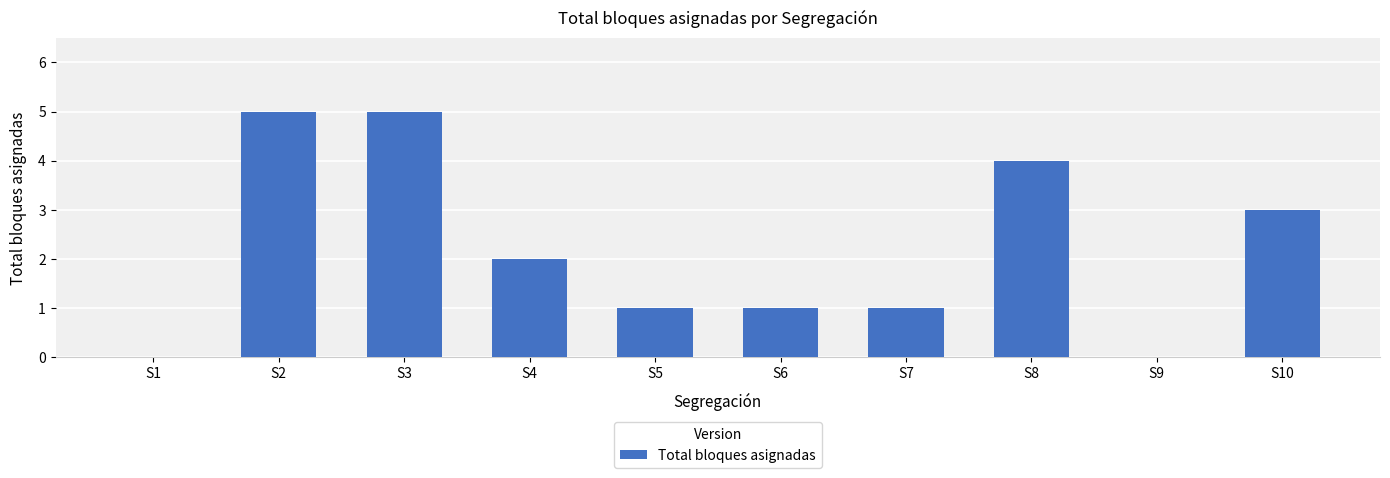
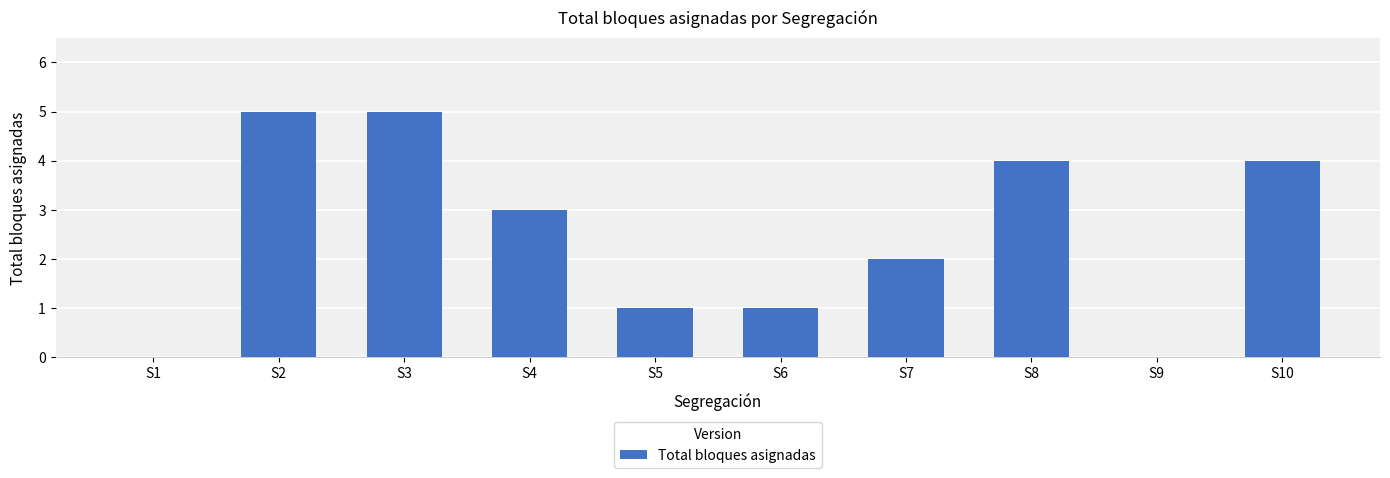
S4: 2 -> 3
S7: 1 -> 2
S10: 3 -> 4
